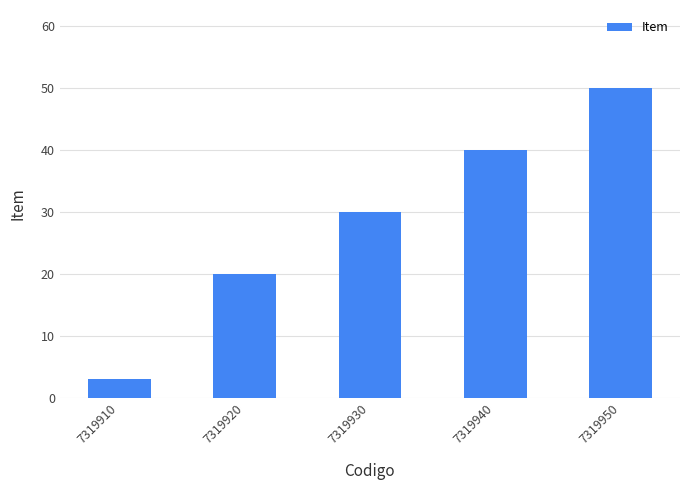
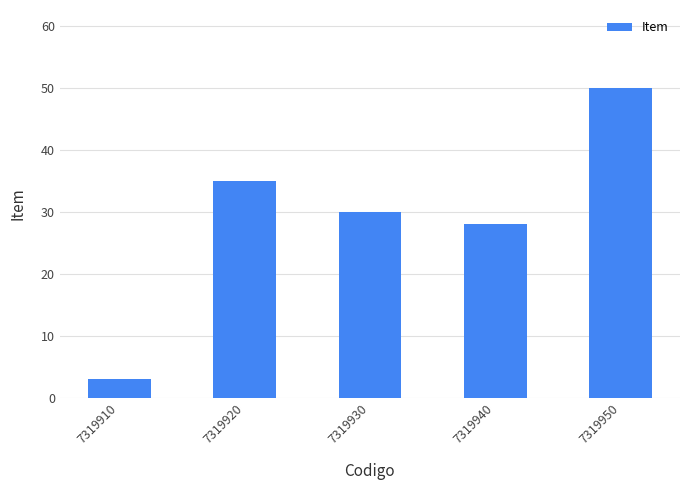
7319920: 20 -> 35
7319940: 40 -> 28
